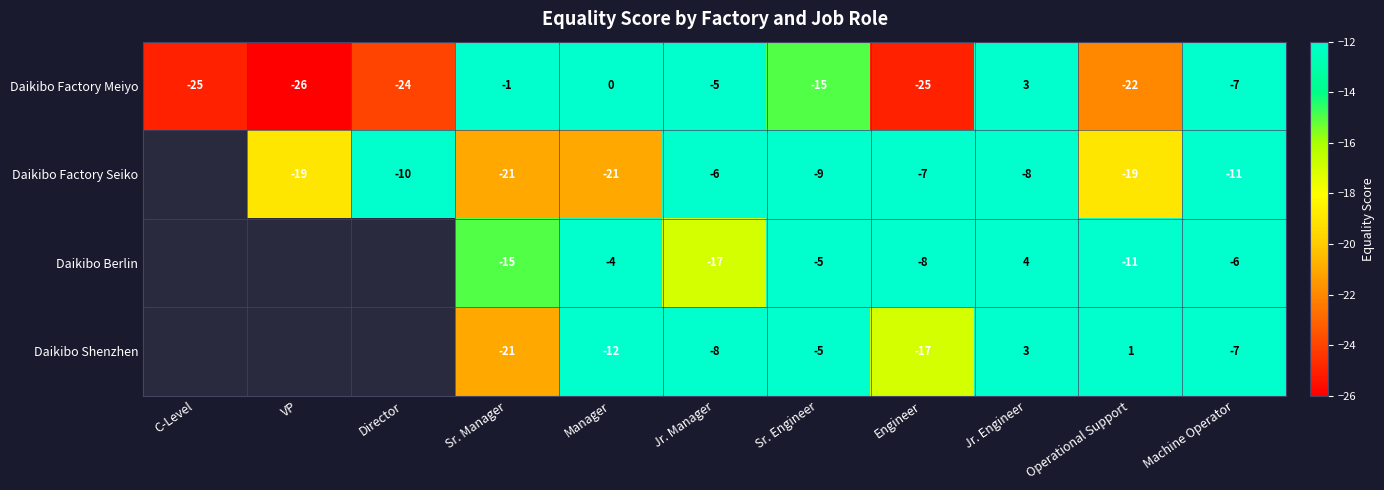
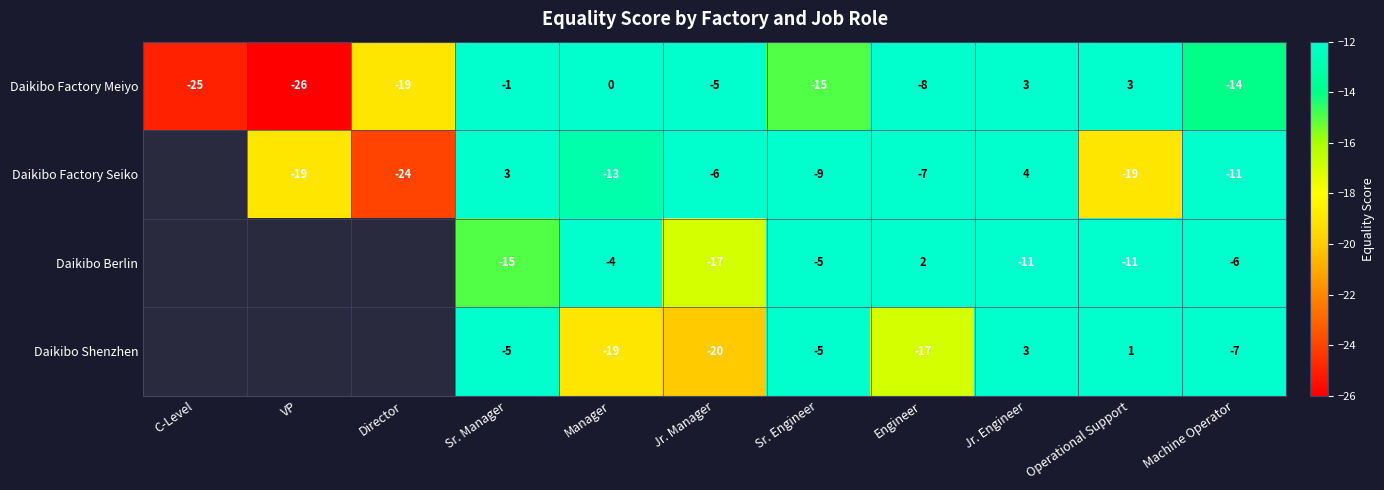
Daikibo Factory Meiyo, Director: -24 -> -19
Daikibo Factory Meiyo, Engineer: -25 -> -8
Daikibo Factory Meiyo, Operational Support: -22 -> 3
Daikibo Factory Meiyo, Machine Operator: -7 -> -14
Daikibo Factory Seiko, Director: -10 -> -24
Daikibo Factory Seiko, Sr. Manager: -21 -> 3
Daikibo Factory Seiko, Manager: -21 -> -13
Daikibo Factory Seiko, Jr. Engineer: -8 -> 4
Daikibo Berlin, Engineer: -8 -> 2
Daikibo Berlin, Jr. Engineer: 4 -> -11
Daikibo Shenzhen, Sr. Manager: -21 -> -5
Daikibo Shenzhen, Manager: -12 -> -19
Daikibo Shenzhen, Jr. Manager: -8 -> -20
